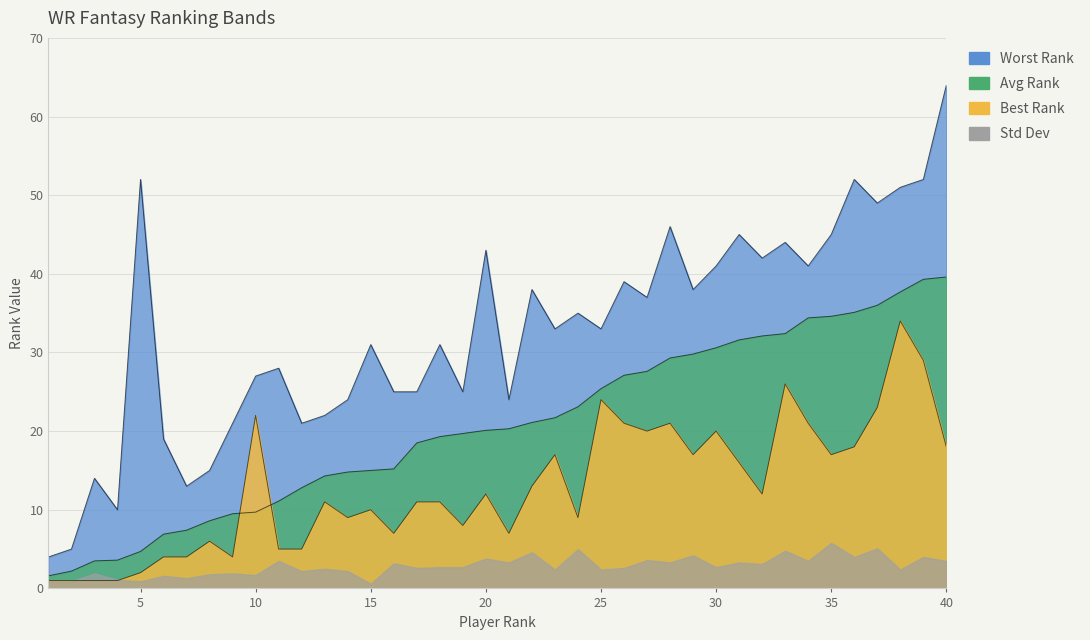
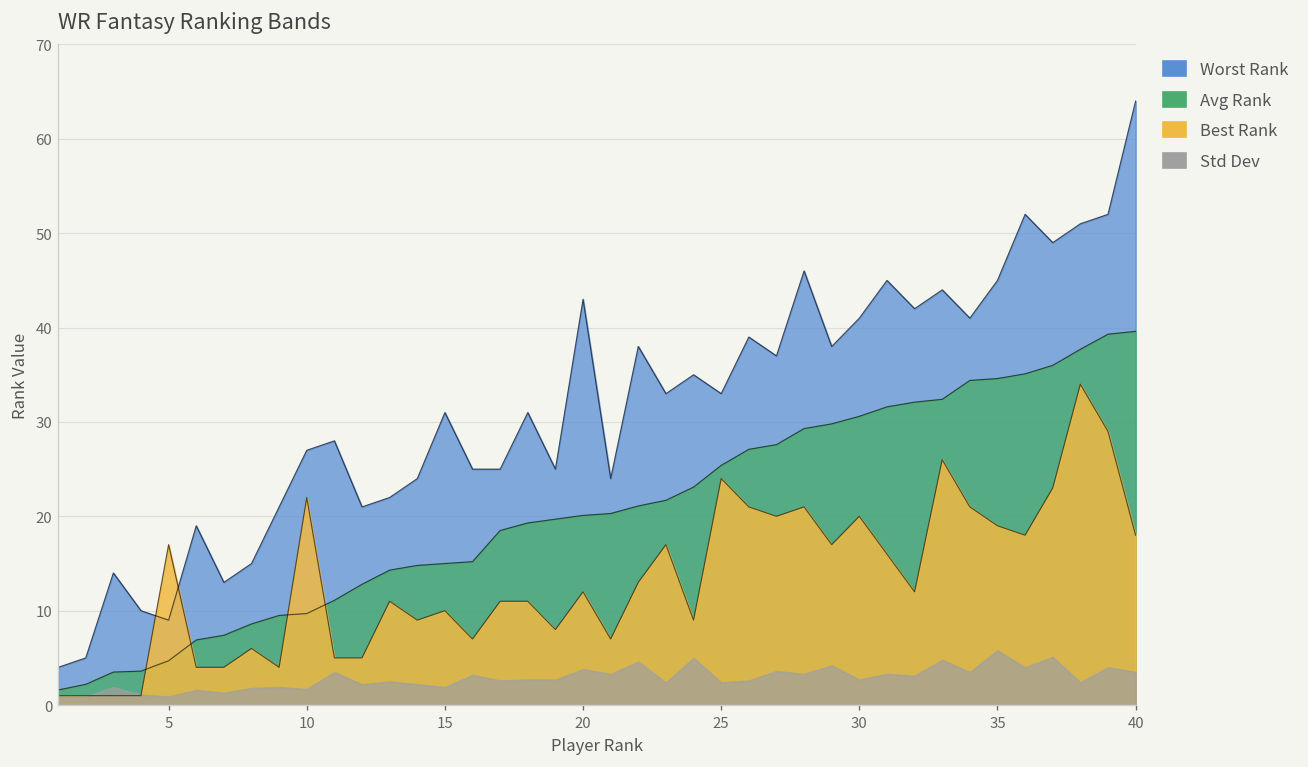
Worst Rank, 5: 52 -> 9
Best Rank, 5: 2 -> 17
Std Dev, 15: 1 -> 2
Best Rank, 35: 17 -> 19
